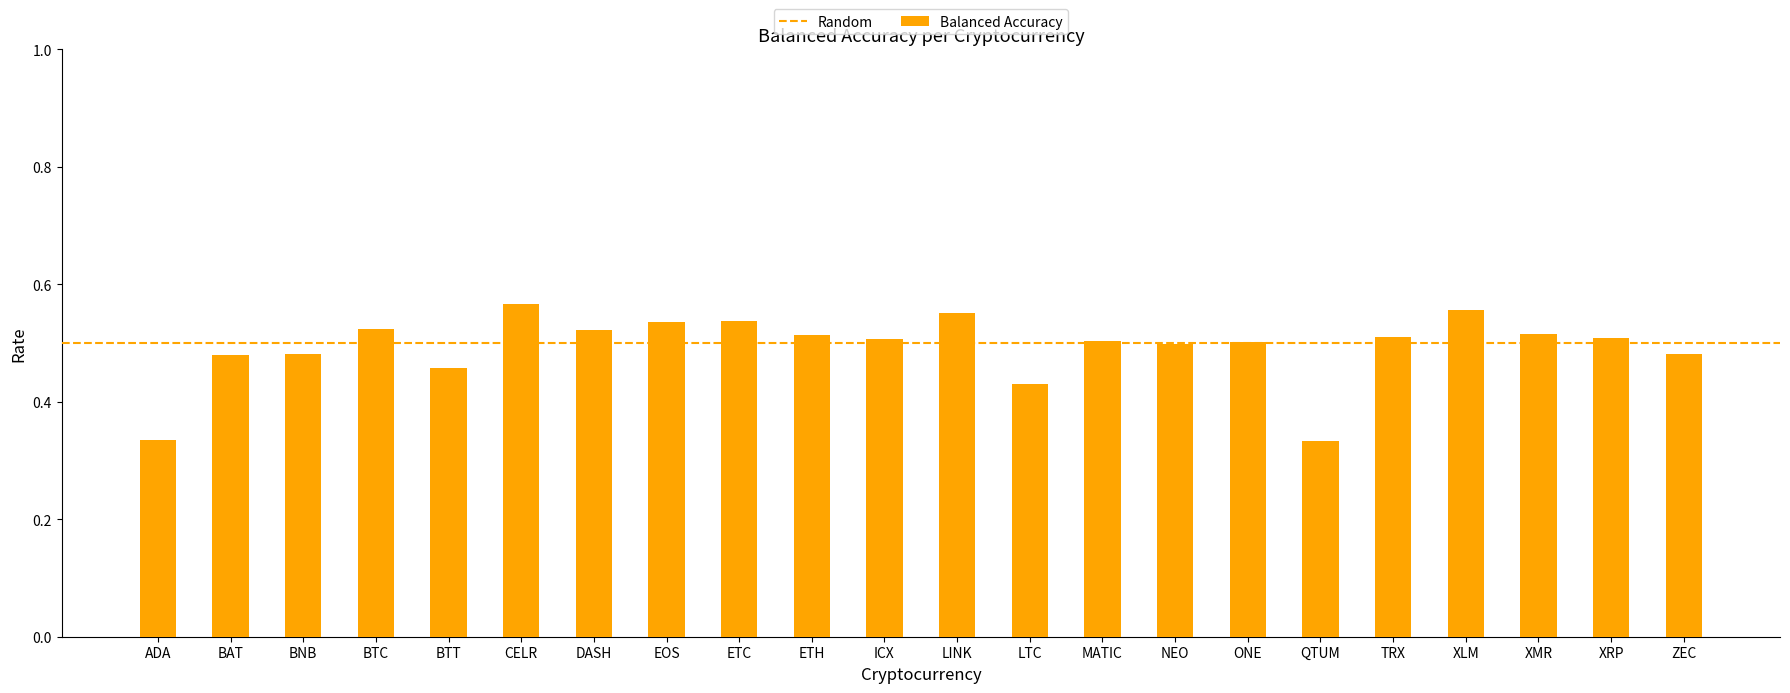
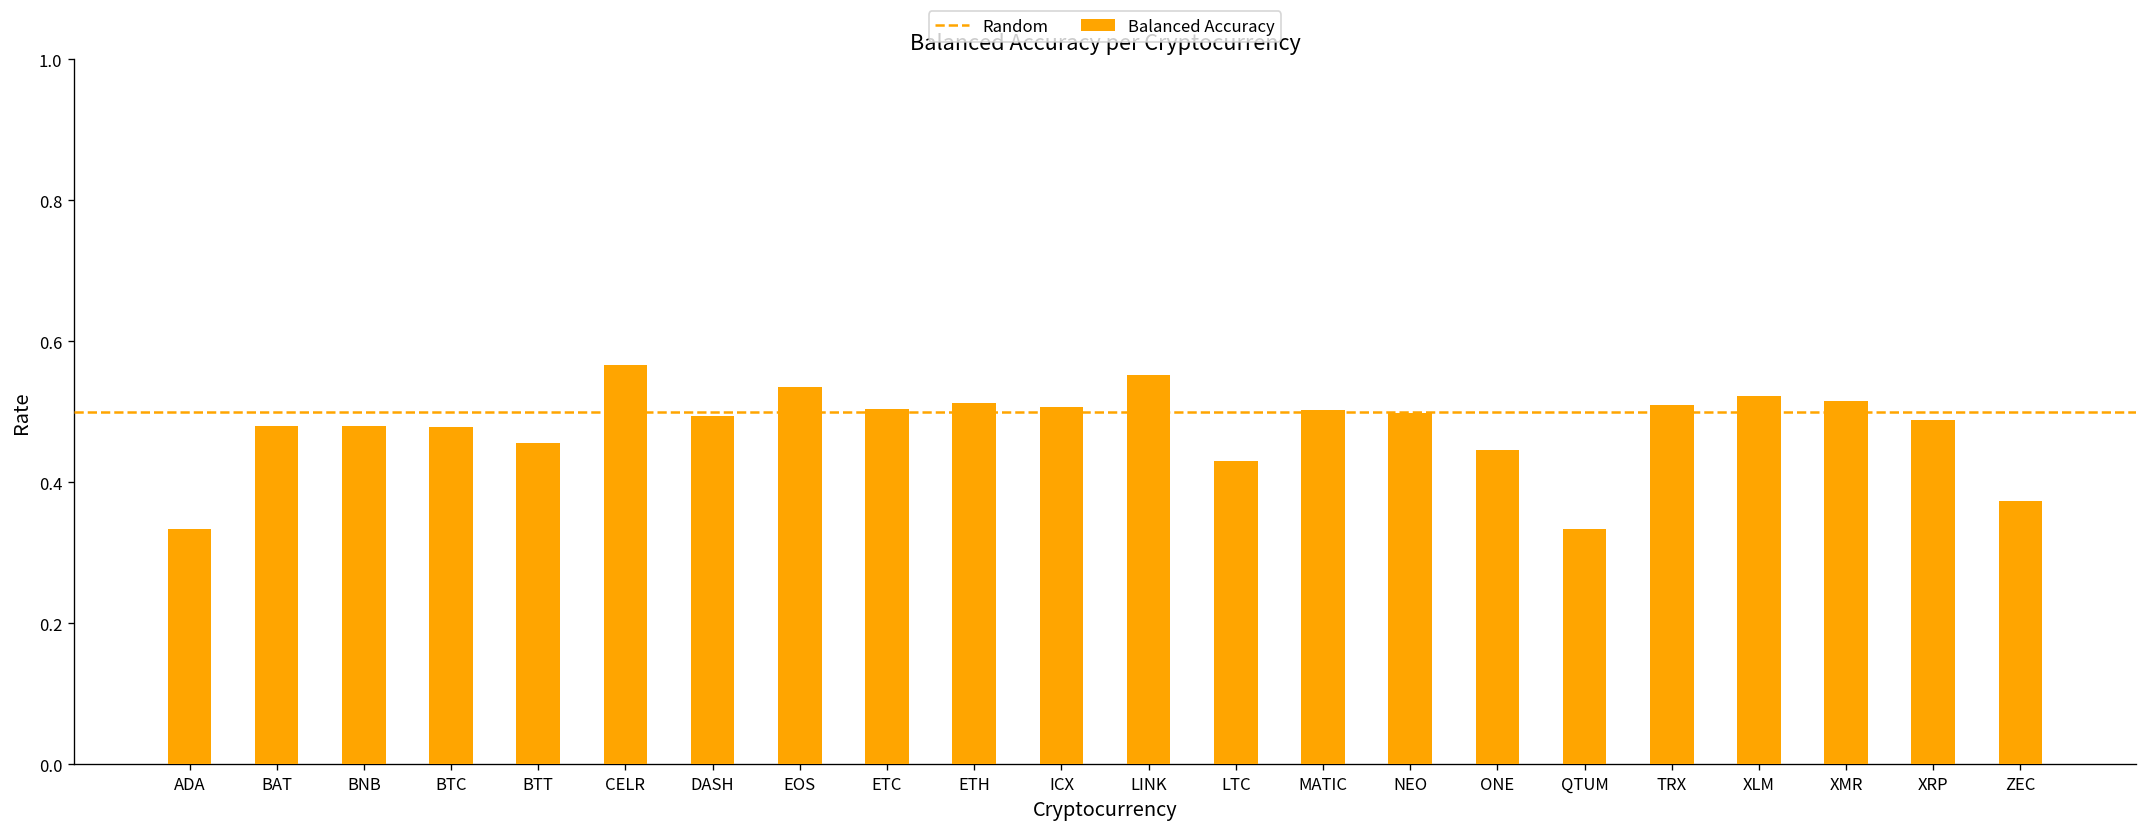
BTC: 0.52 -> 0.48
DASH: 0.52 -> 0.49
ETC: 0.54 -> 0.50
ONE: 0.50 -> 0.45
XLM: 0.56 -> 0.52
XRP: 0.51 -> 0.49
ZEC: 0.48 -> 0.37
